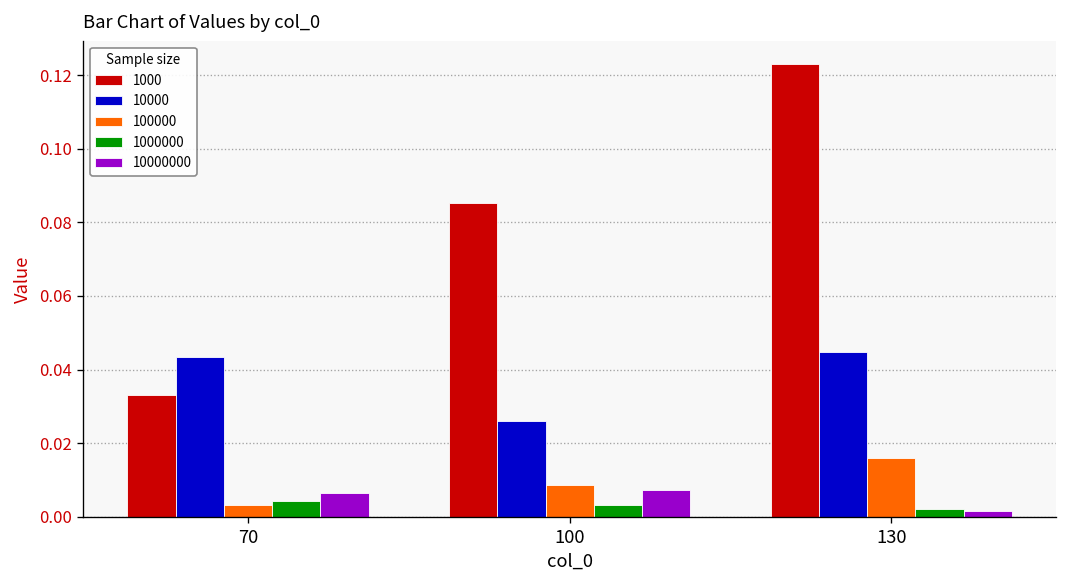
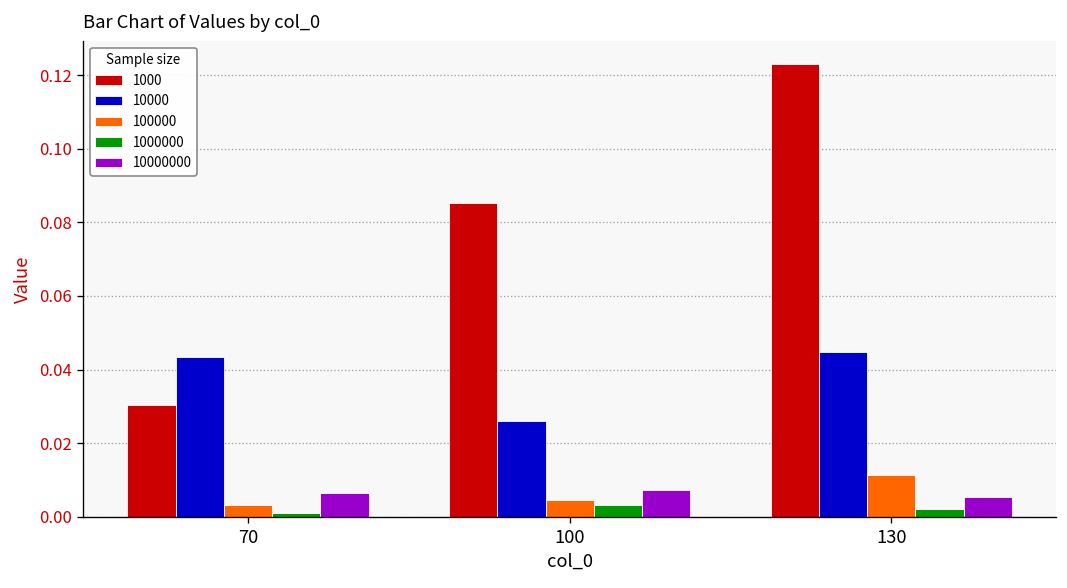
1000, 70: 0.033 -> 0.030
1000000, 70: 0.004 -> 0.001
100000, 100: 0.009 -> 0.005
100000, 130: 0.016 -> 0.011
10000000, 130: 0.001 -> 0.005
